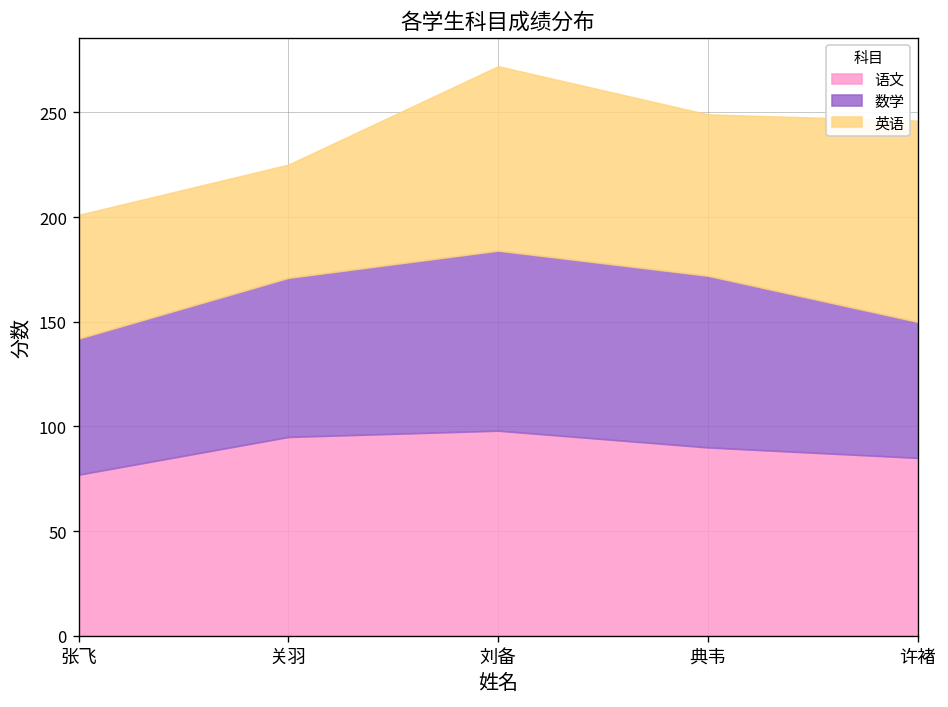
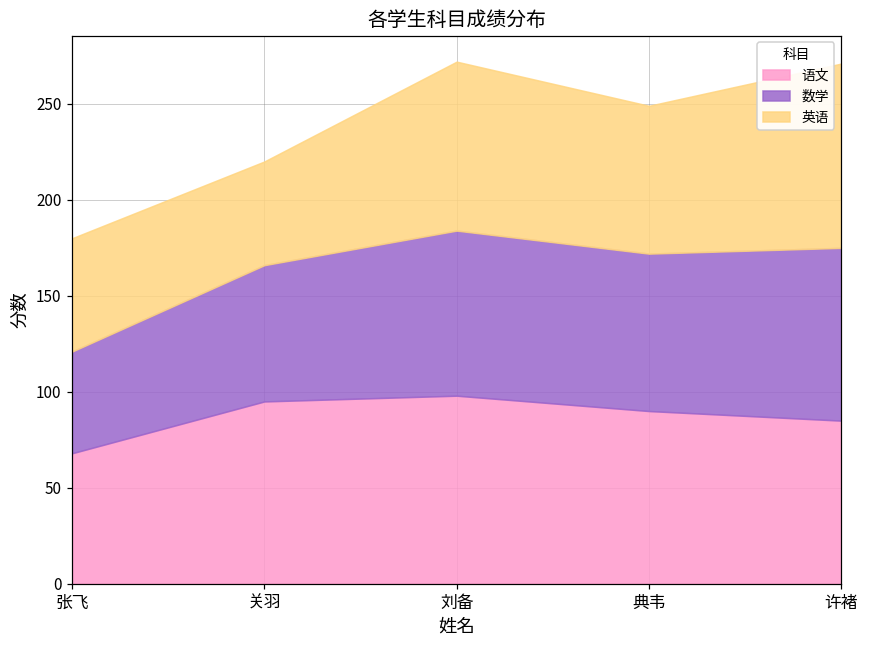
语文, 张飞: 77 -> 68
数学, 张飞: 65 -> 53
数学, 关羽: 76 -> 71
数学, 许褚: 65 -> 90
